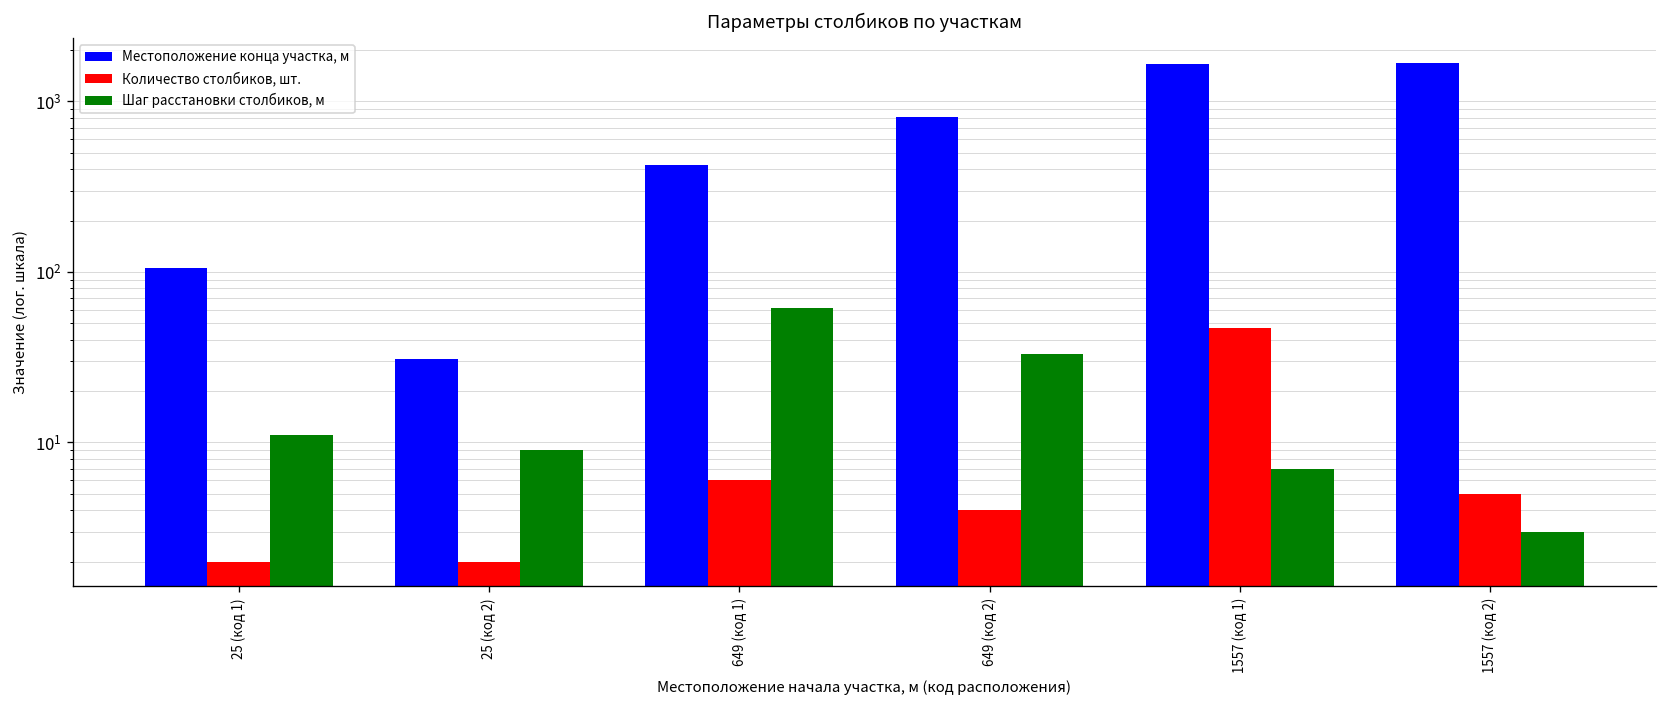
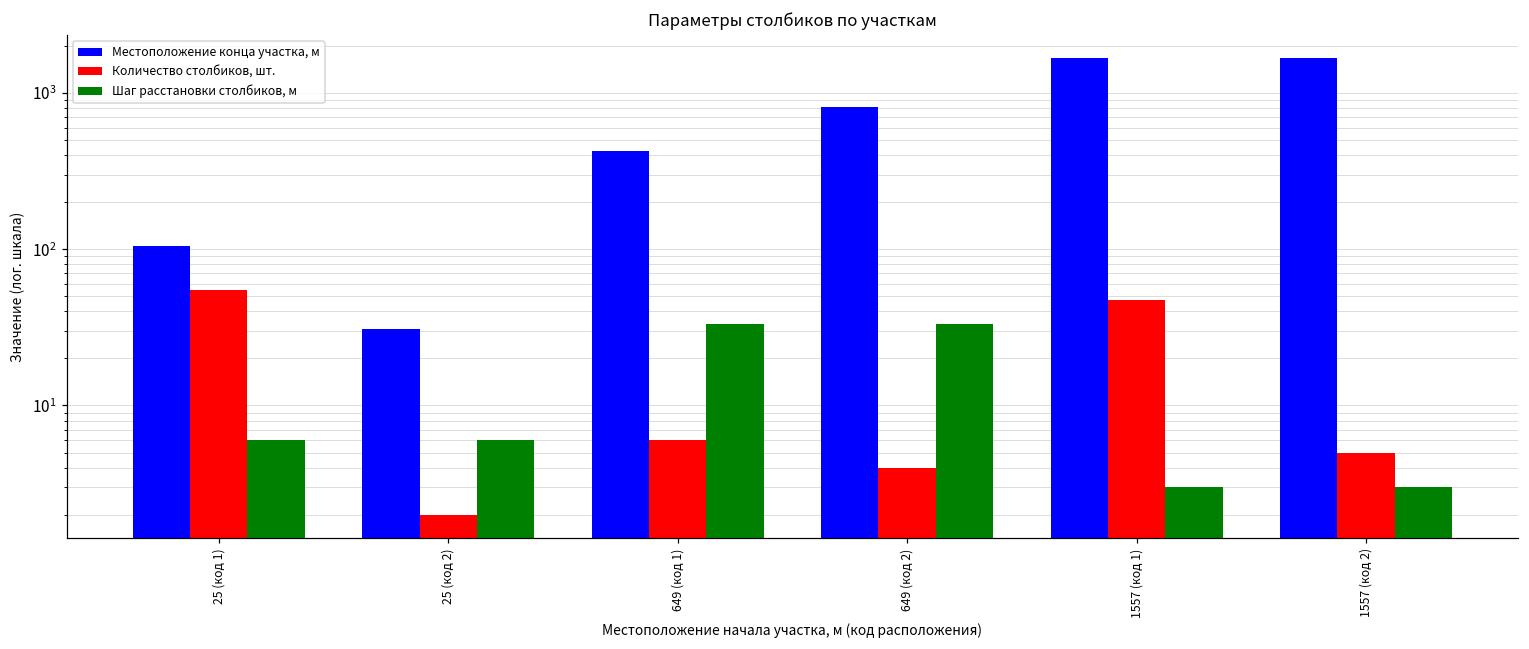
Количество столбиков, шт., 25 (код 1): 2 -> 55
Шаг расстановки столбиков, м, 25 (код 1): 11 -> 6
Шаг расстановки столбиков, м, 25 (код 2): 9 -> 6
Шаг расстановки столбиков, м, 649 (код 1): 61 -> 33
Шаг расстановки столбиков, м, 1557 (код 1): 7 -> 3
